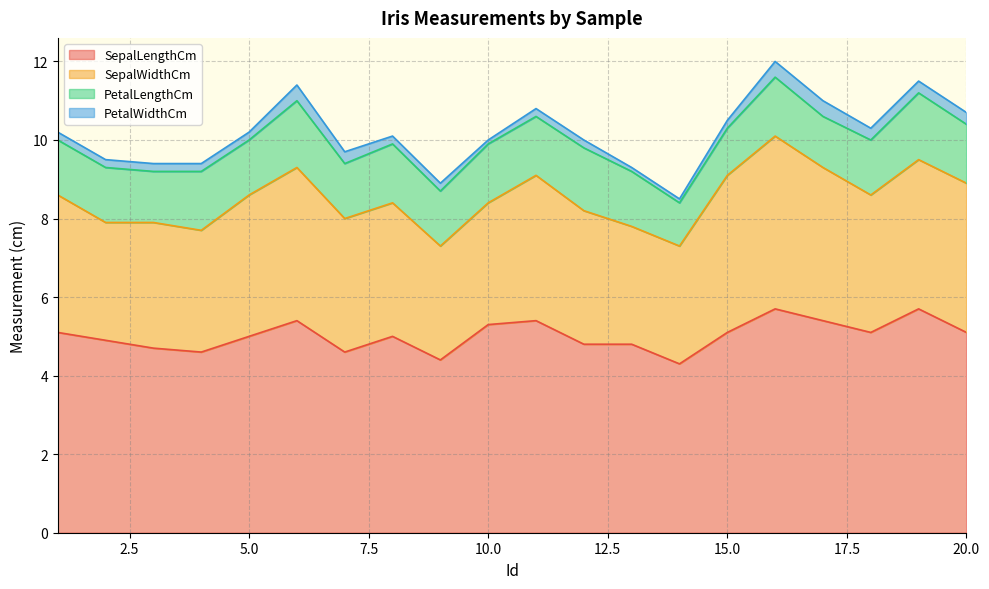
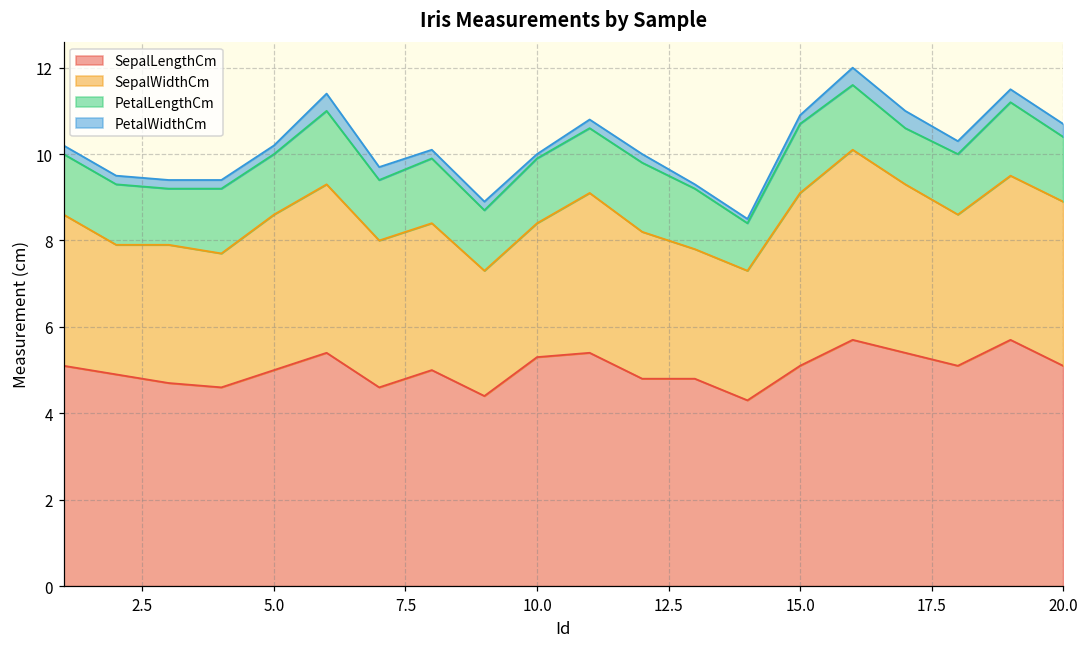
PetalLengthCm, 15.0: 1.2 -> 1.6
